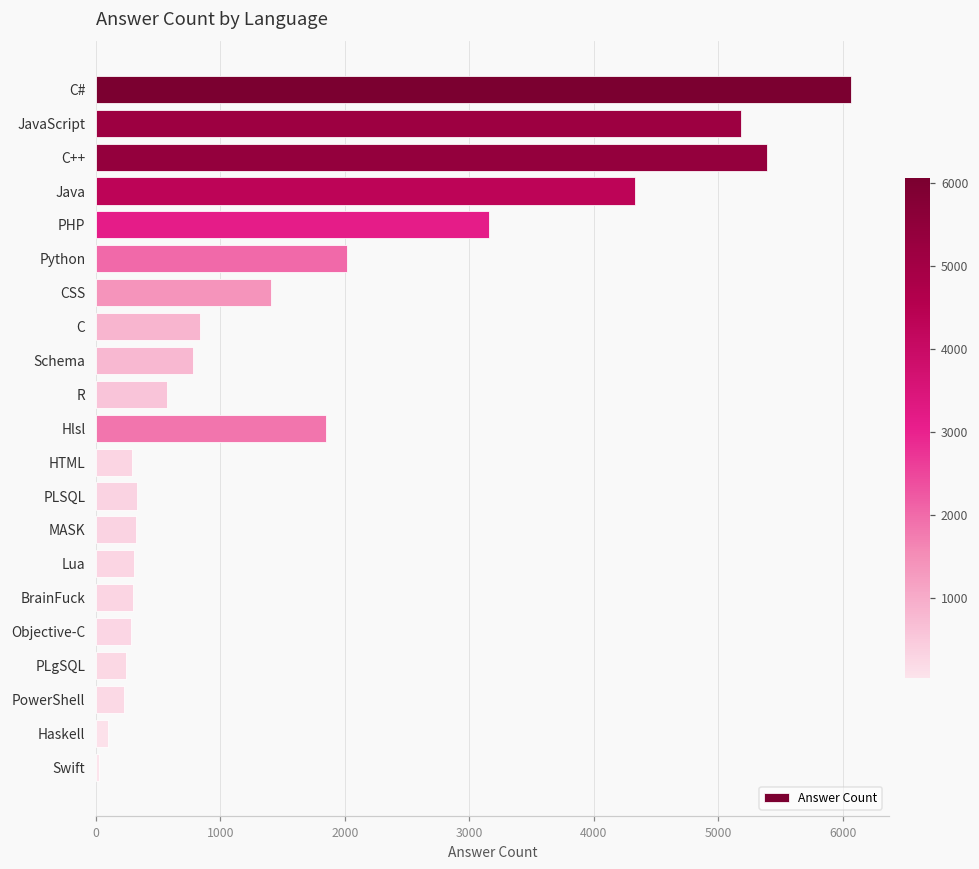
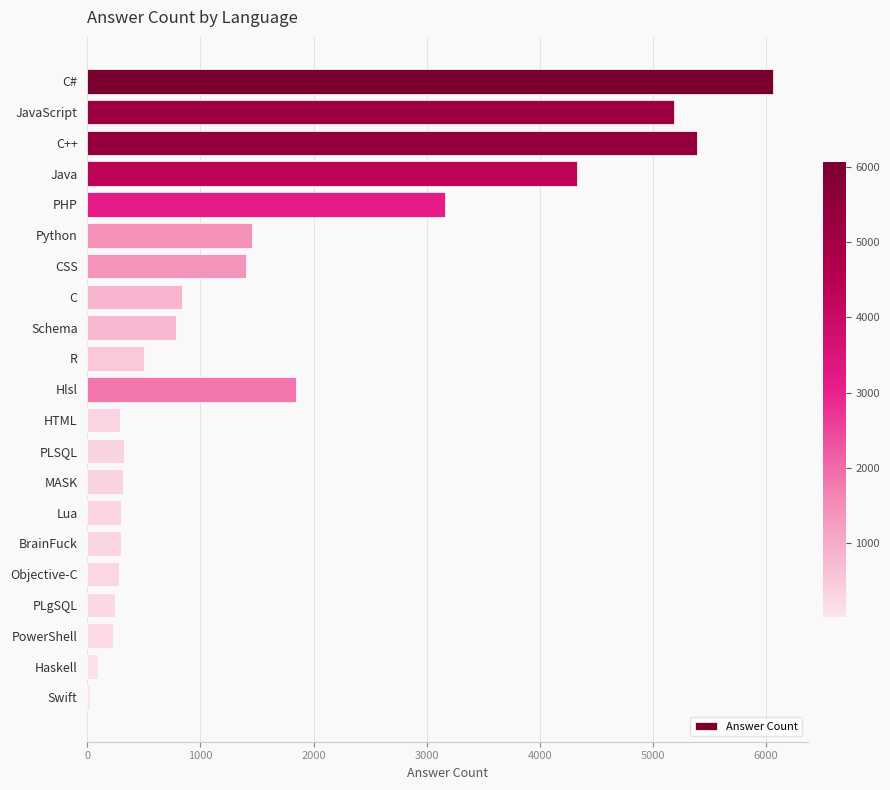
Python: 2020 -> 1460
R: 570 -> 500
